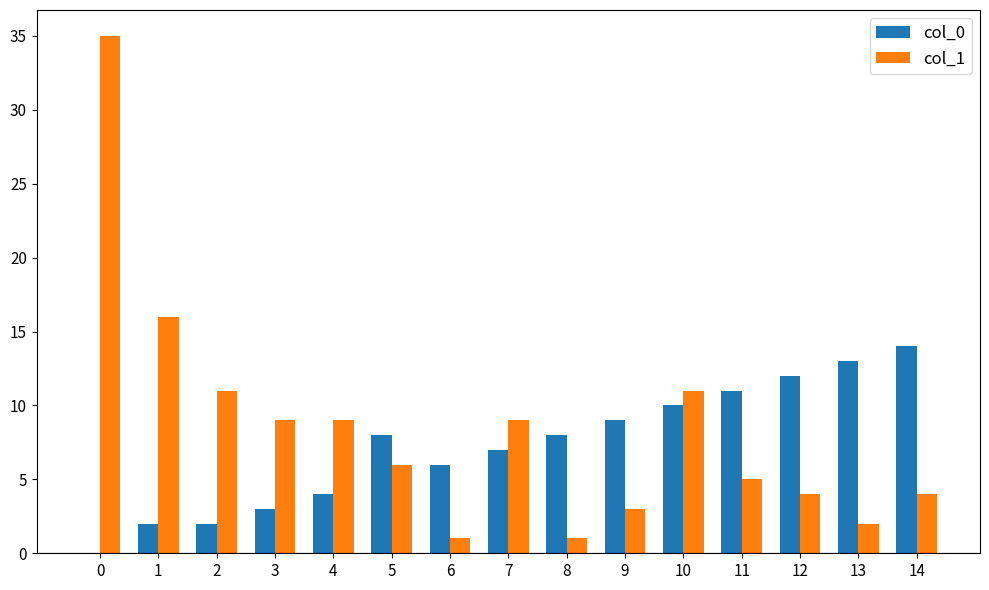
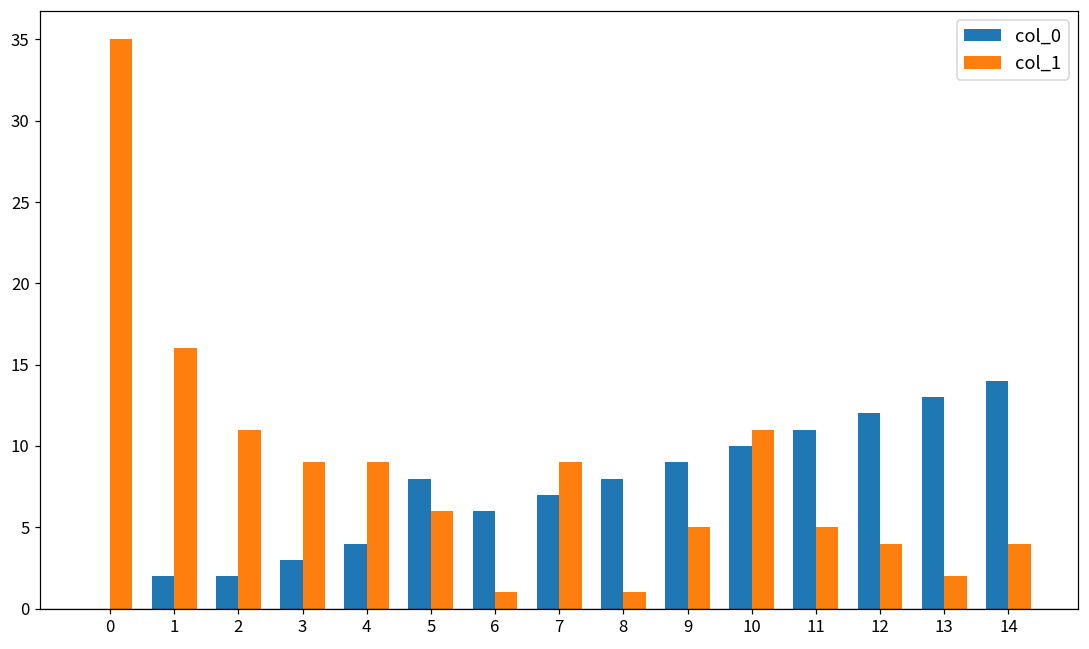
col_1, 9: 3 -> 5
